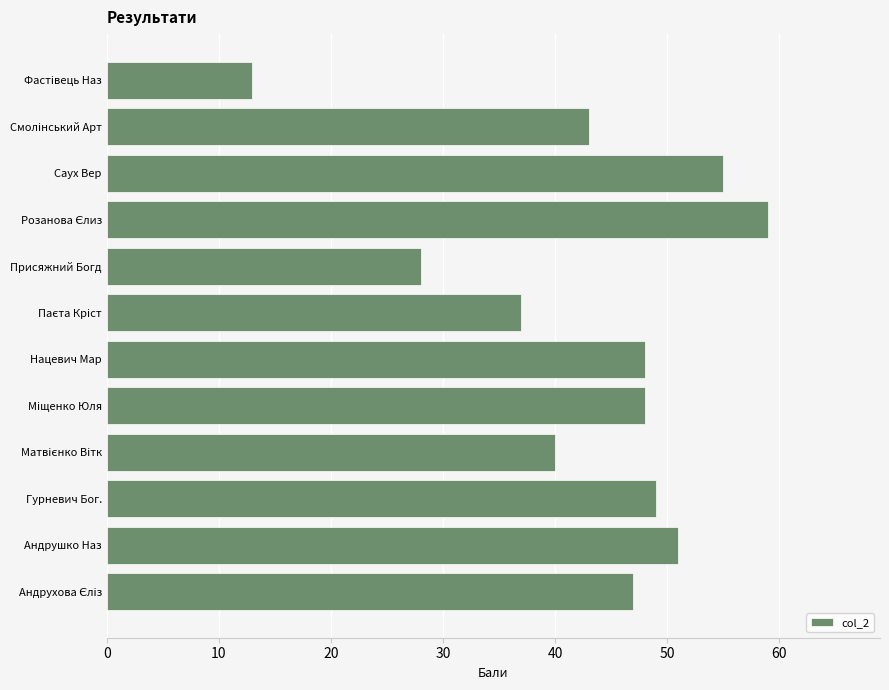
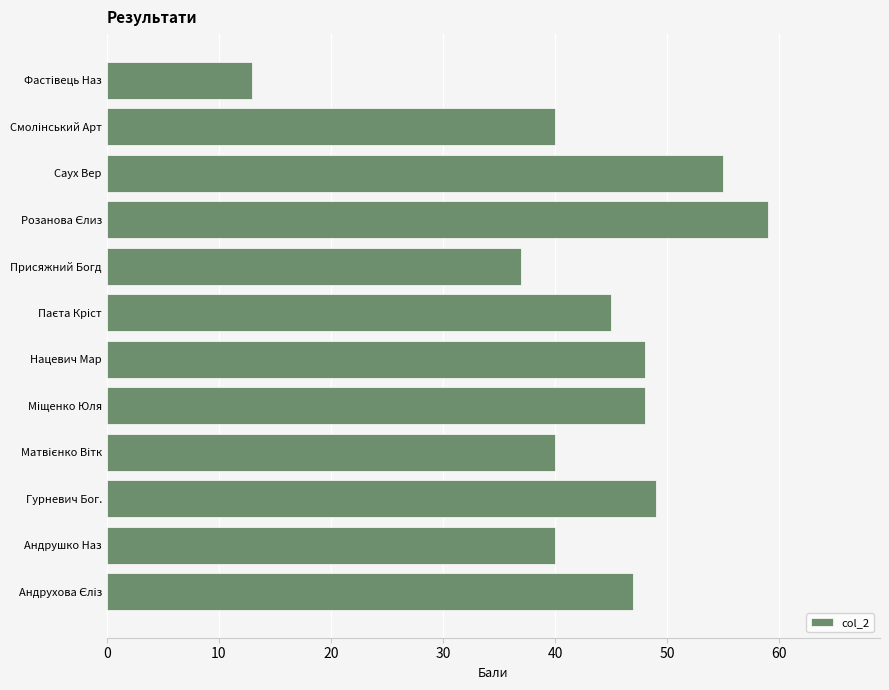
Смолінський Арт: 43 -> 40
Присяжний Богд: 28 -> 37
Паєта Кріст: 37 -> 45
Андрушко Наз: 51 -> 40
